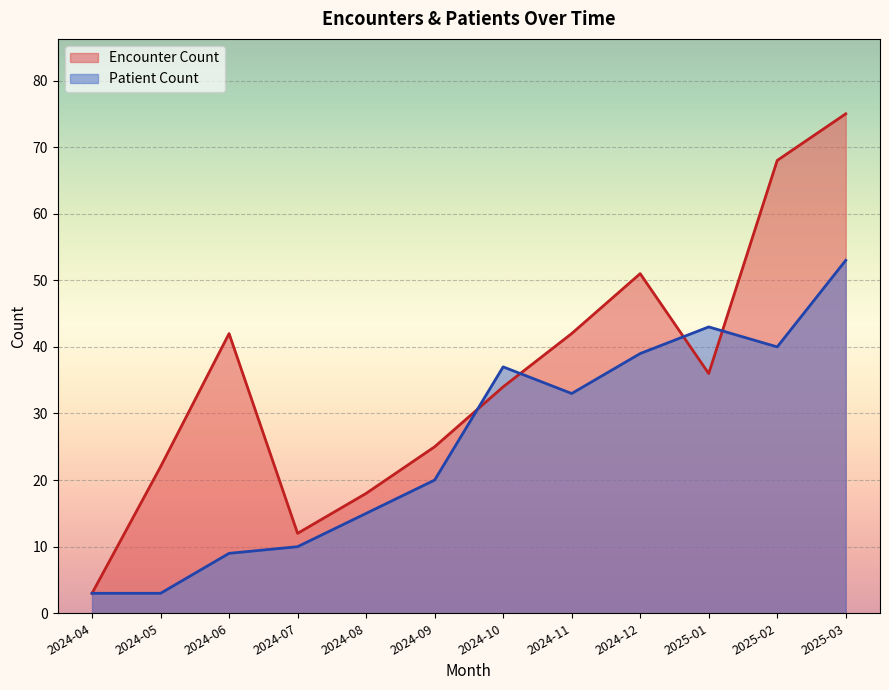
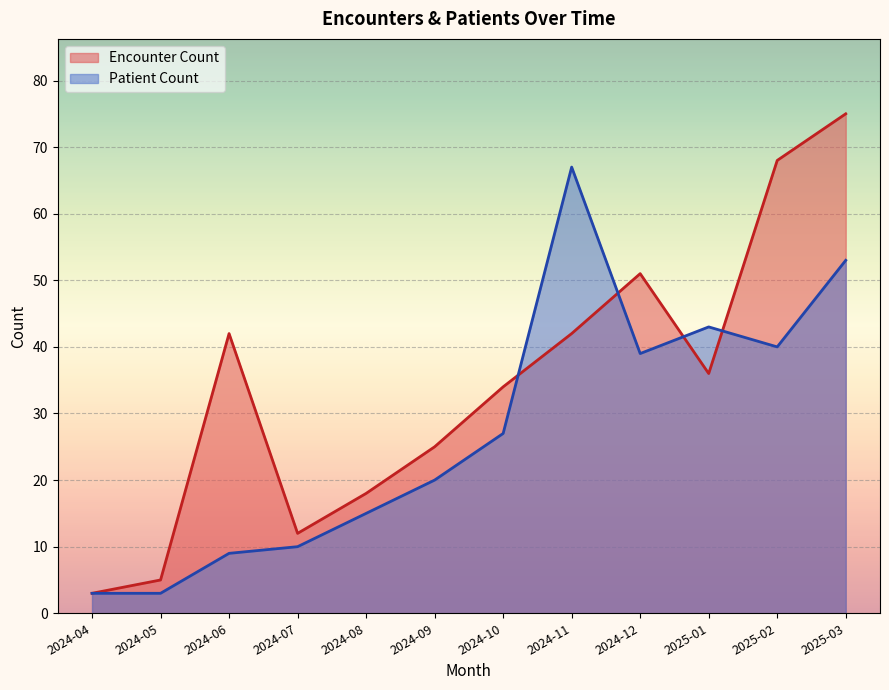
Encounter Count, 2024-05: 22 -> 5
Patient Count, 2024-10: 37 -> 27
Patient Count, 2024-11: 33 -> 67
